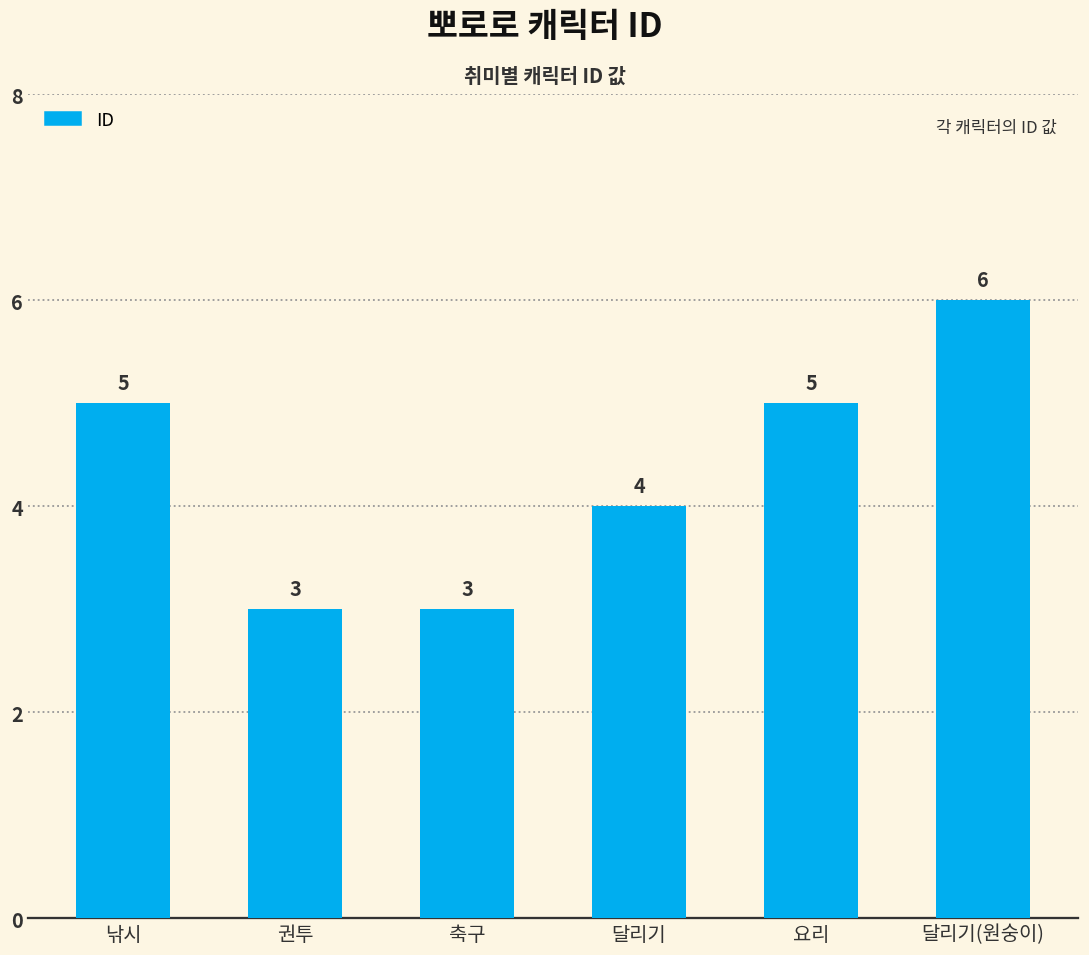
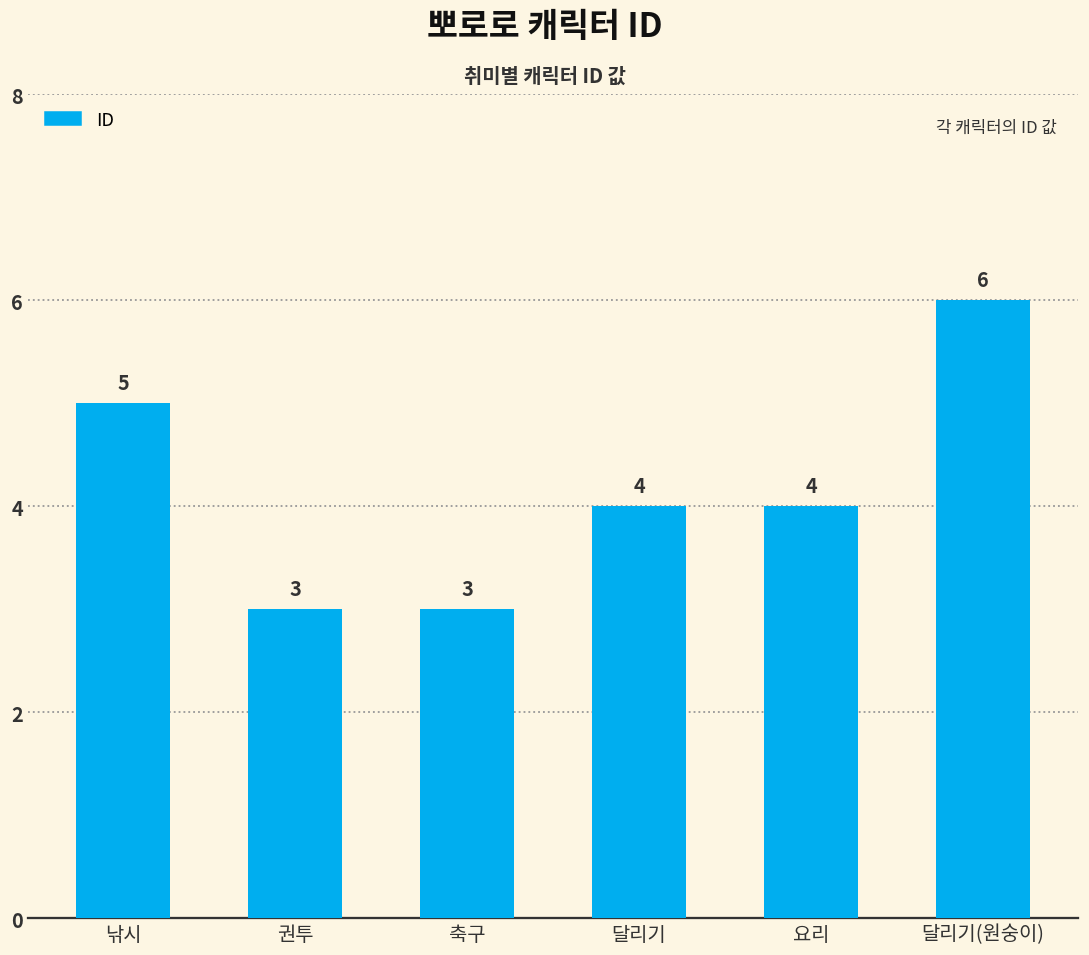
요리: 5 -> 4
